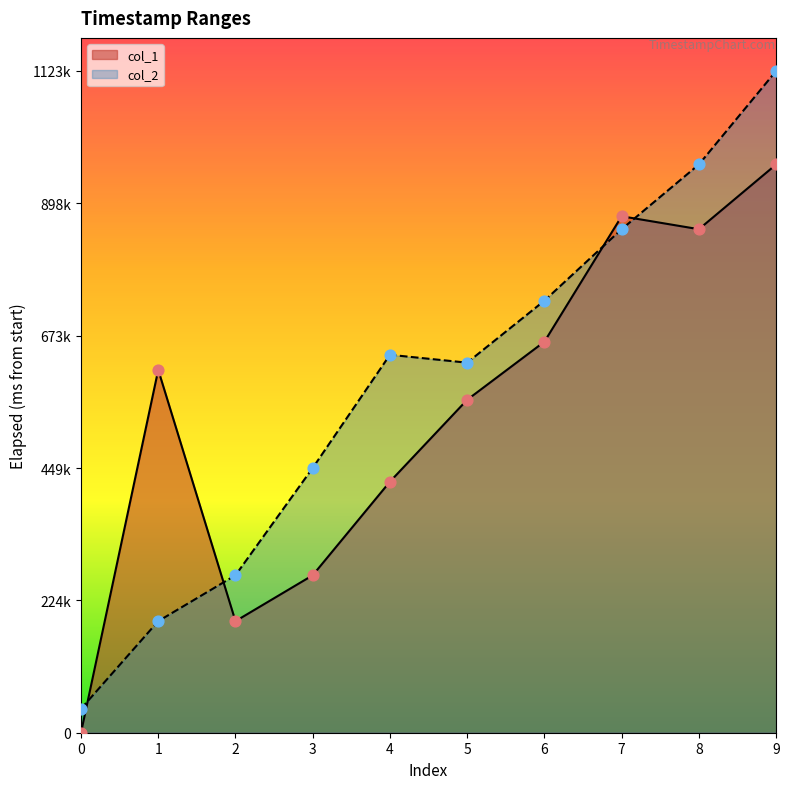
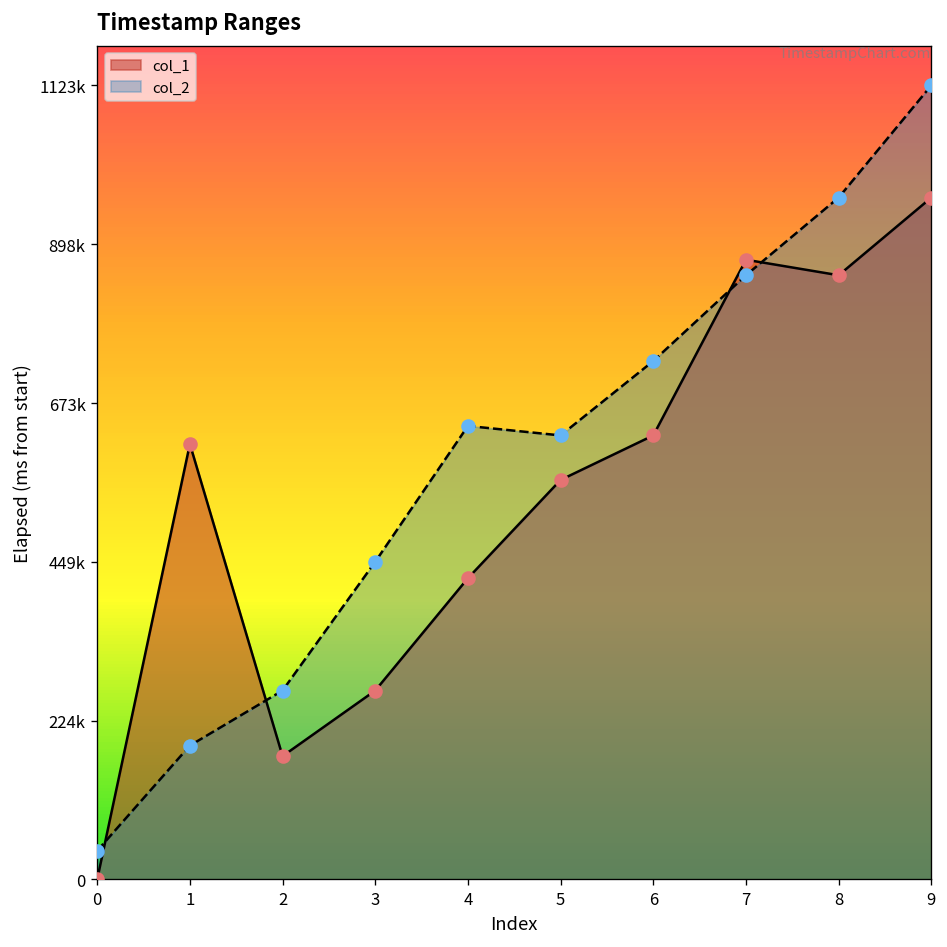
col_1, 2: 190000 -> 170000
col_1, 6: 660000 -> 630000
